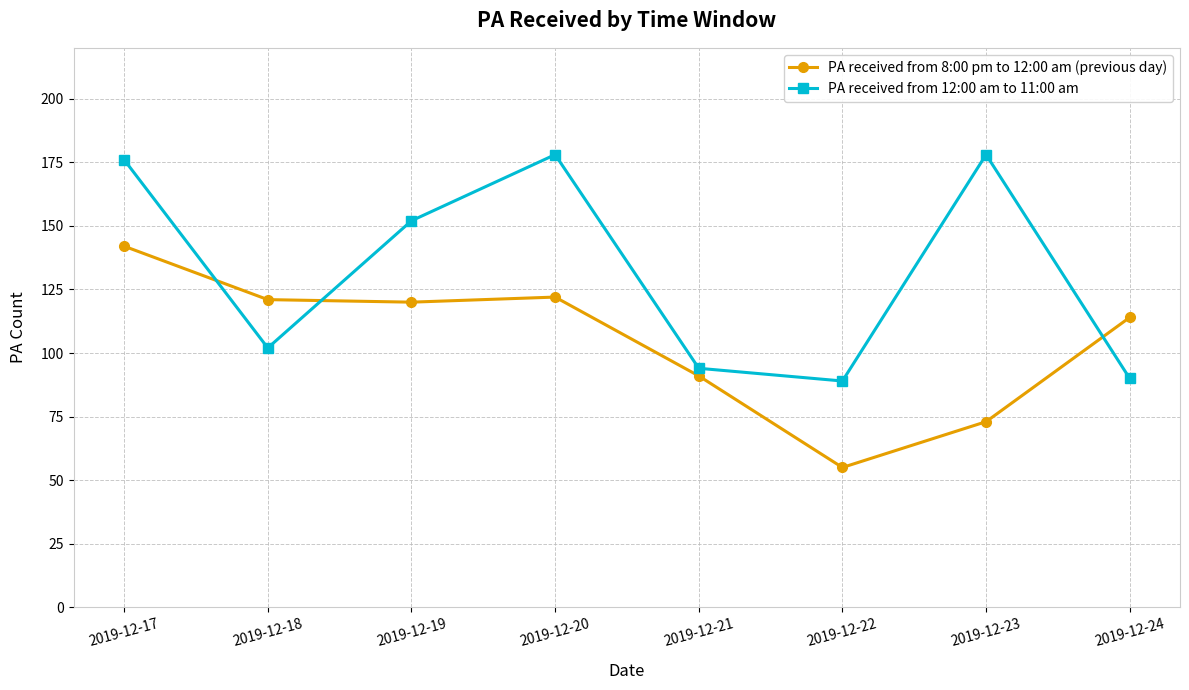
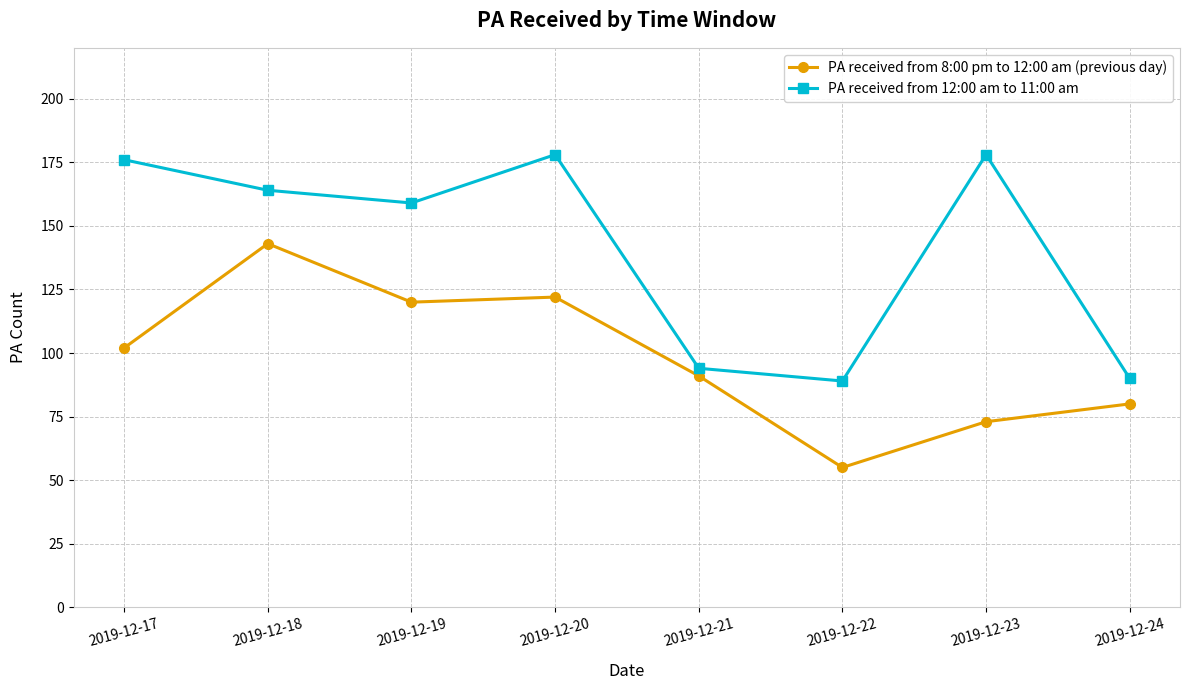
PA received from 8:00 pm to 12:00 am (previous day), 2019-12-17: 142 -> 102
PA received from 8:00 pm to 12:00 am (previous day), 2019-12-18: 121 -> 143
PA received from 12:00 am to 11:00 am, 2019-12-18: 102 -> 164
PA received from 12:00 am to 11:00 am, 2019-12-19: 152 -> 159
PA received from 8:00 pm to 12:00 am (previous day), 2019-12-24: 114 -> 80
